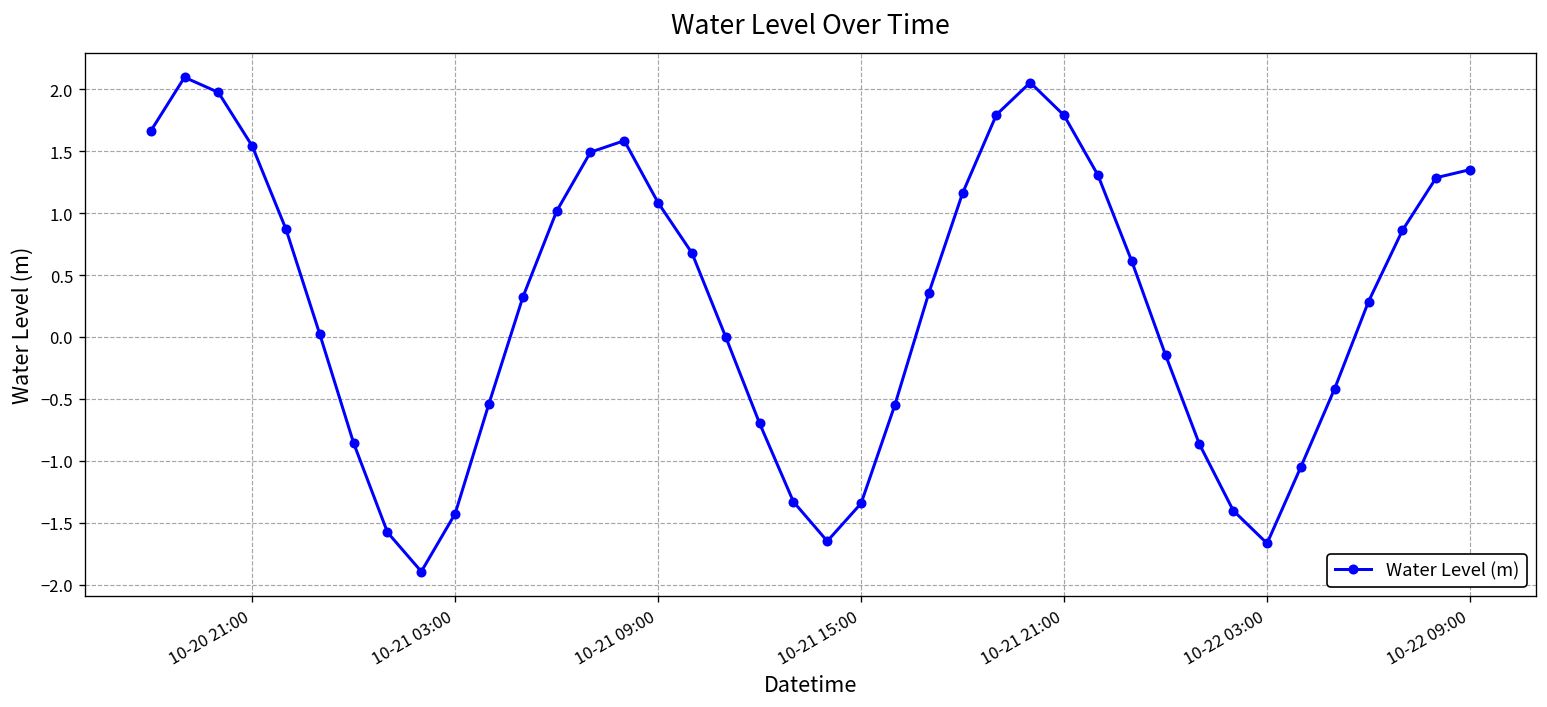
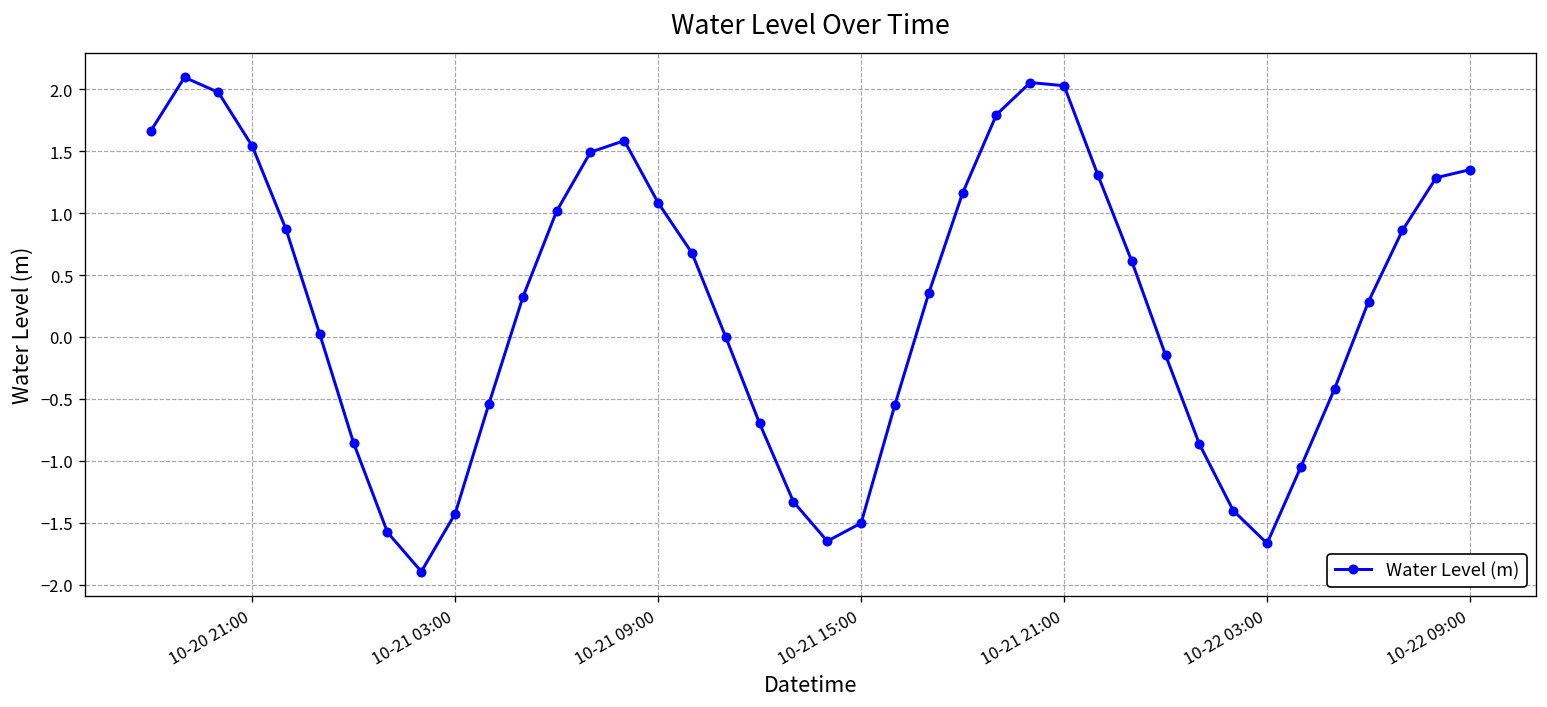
10-21 15:00: -1.34 -> -1.50
10-21 21:00: 1.79 -> 2.03
